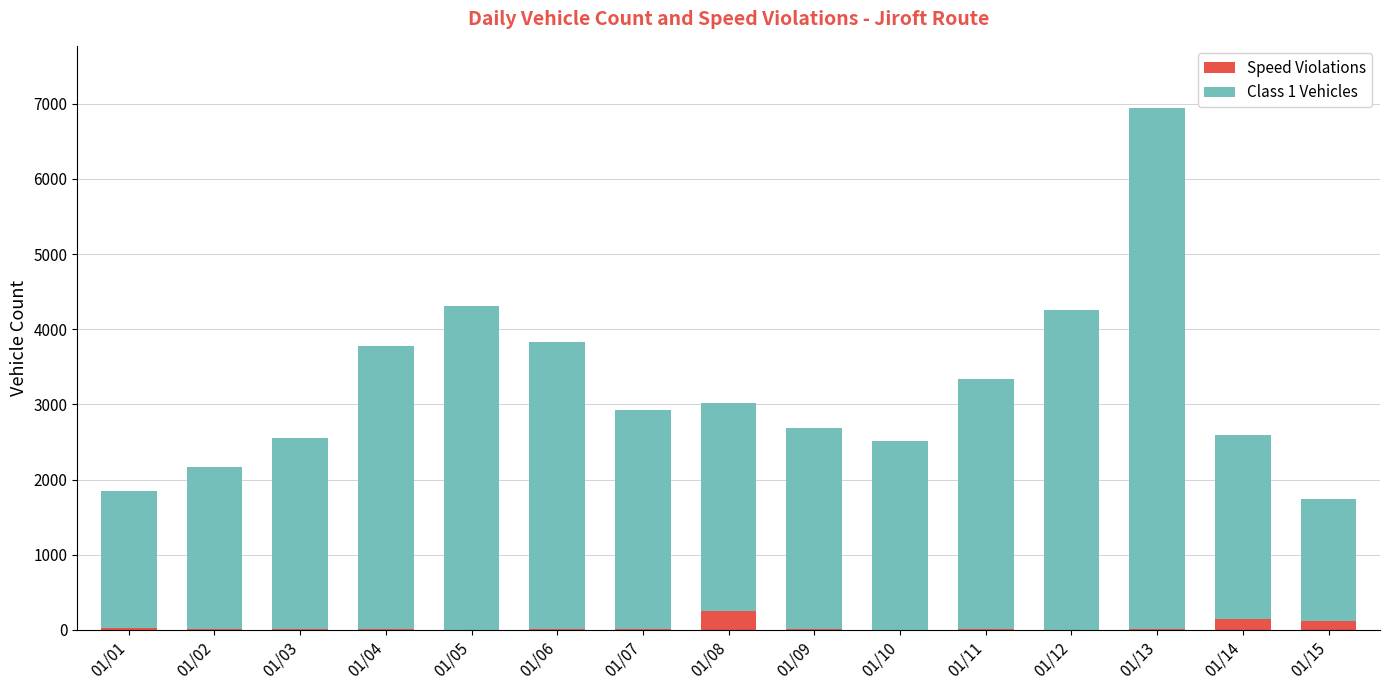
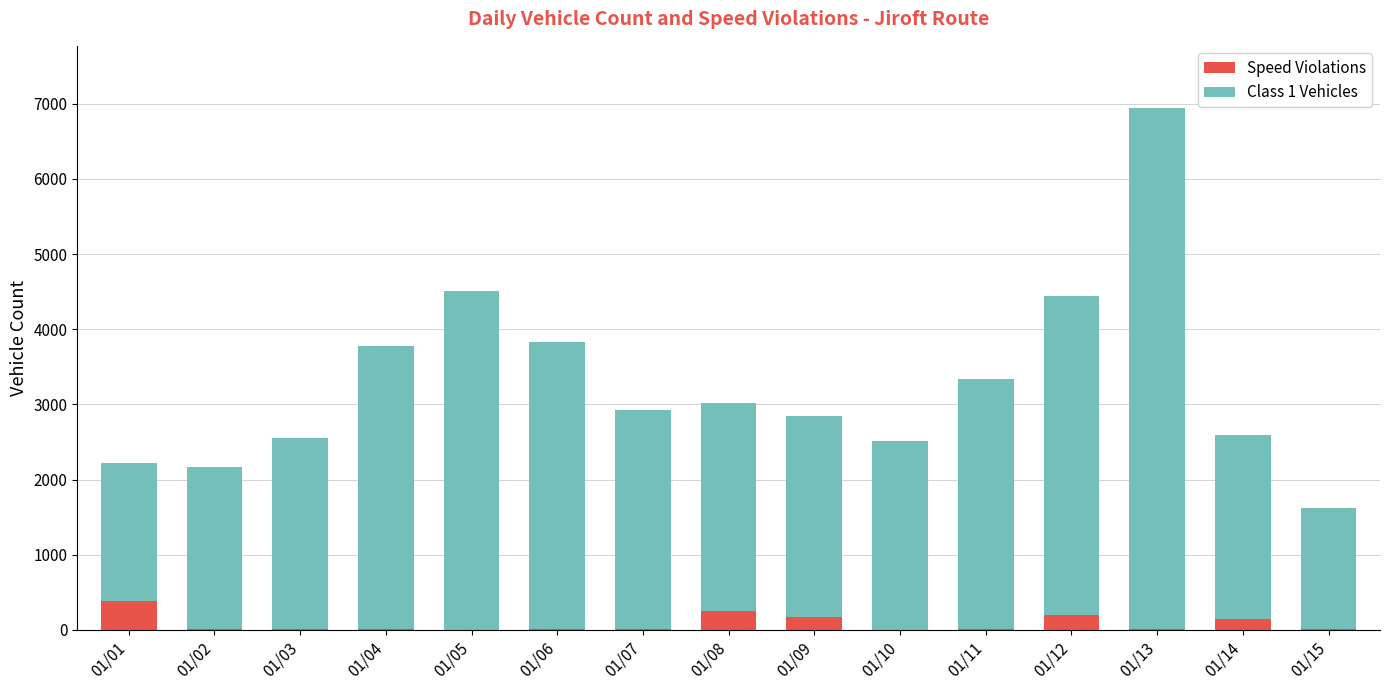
Speed Violations, 01/01: 0 -> 400
Class 1 Vehicles, 01/05: 4300 -> 4500
Speed Violations, 01/09: 0 -> 200
Speed Violations, 01/12: 0 -> 200
Speed Violations, 01/15: 100 -> 0
